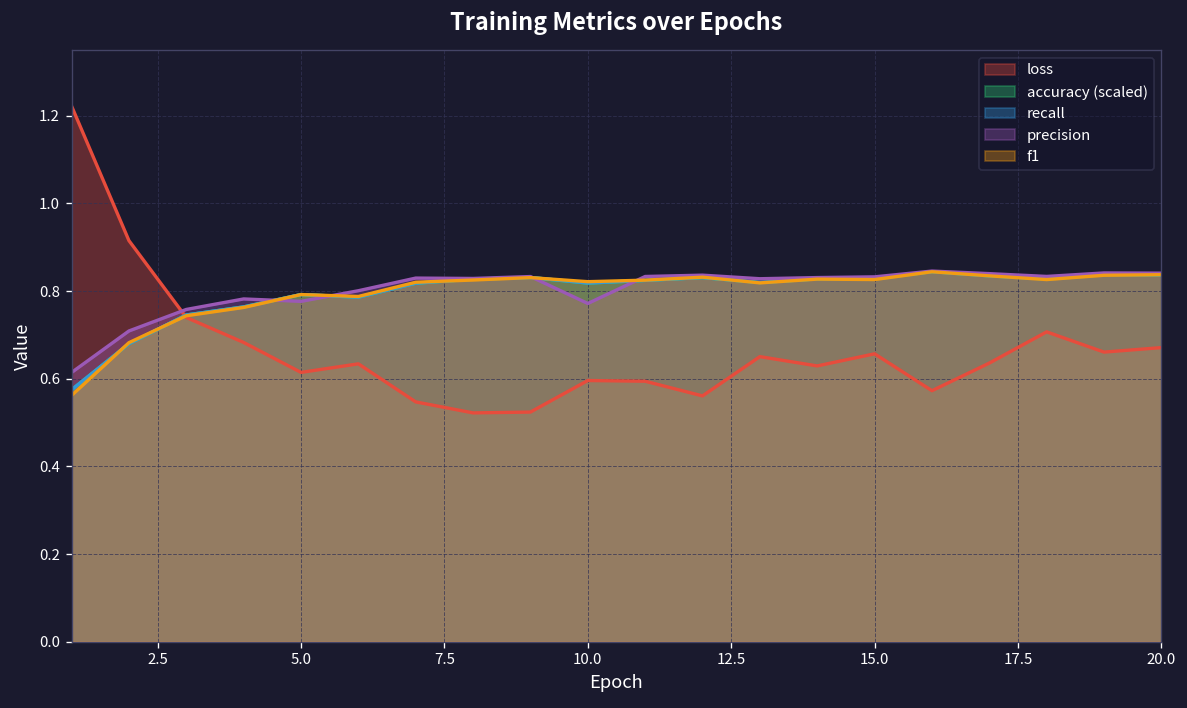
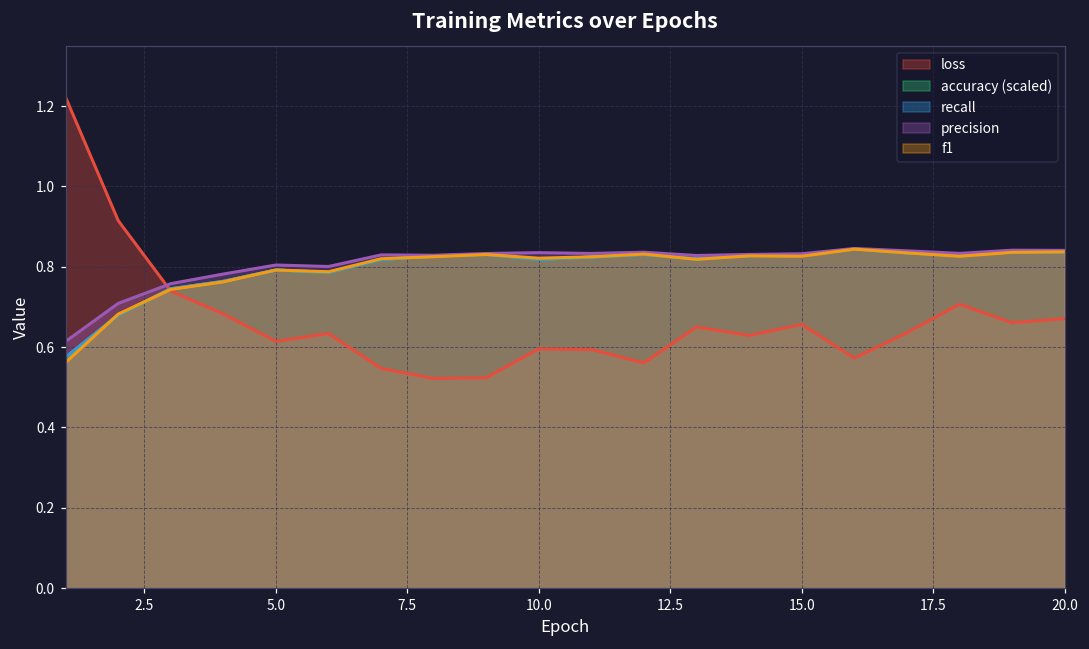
precision, 5.0: 0.78 -> 0.80
precision, 10.0: 0.77 -> 0.84
